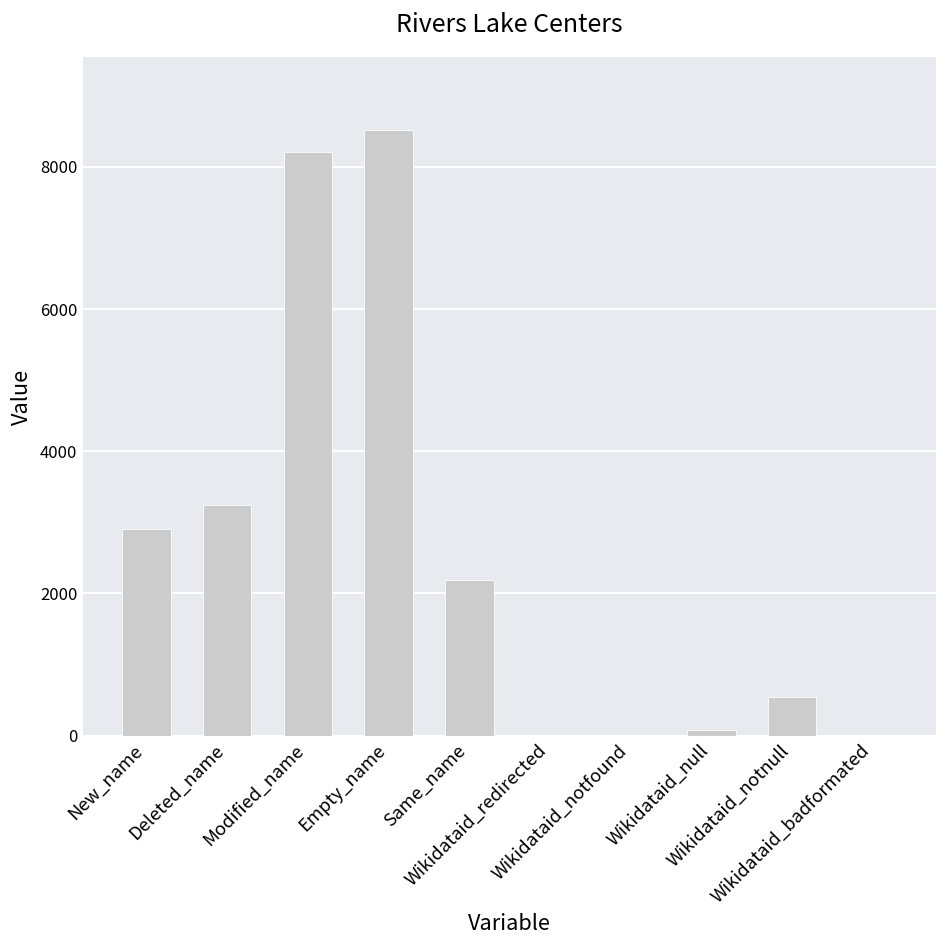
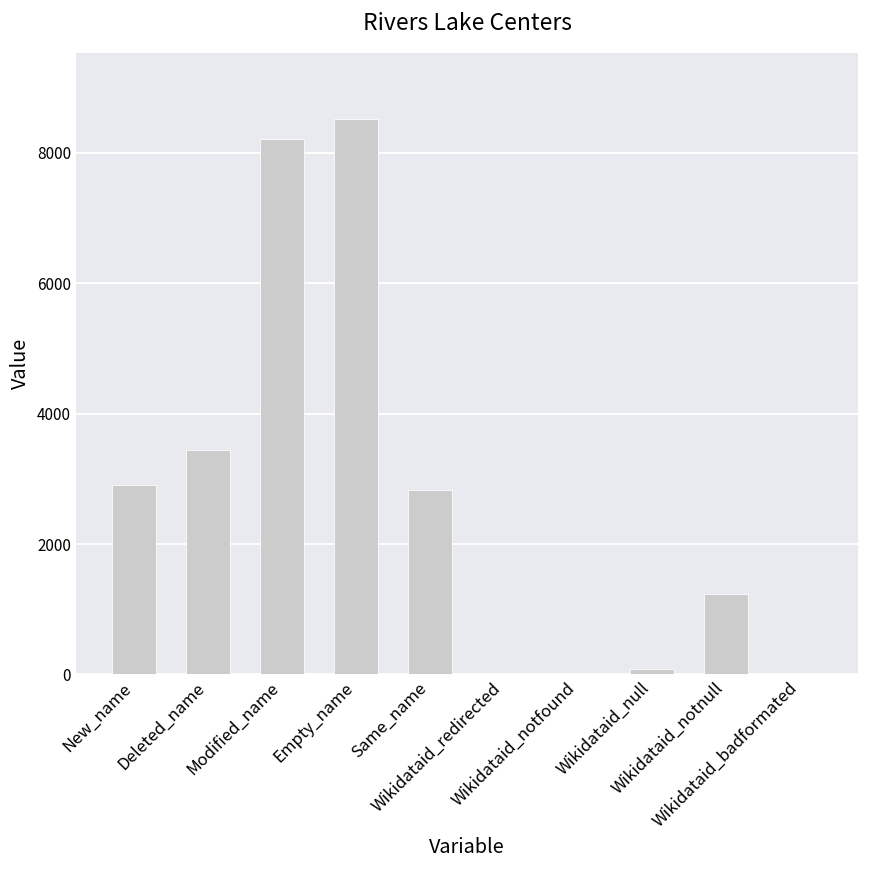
Deleted_name: 3200 -> 3400
Same_name: 2200 -> 2800
Wikidataid_notnull: 500 -> 1200
